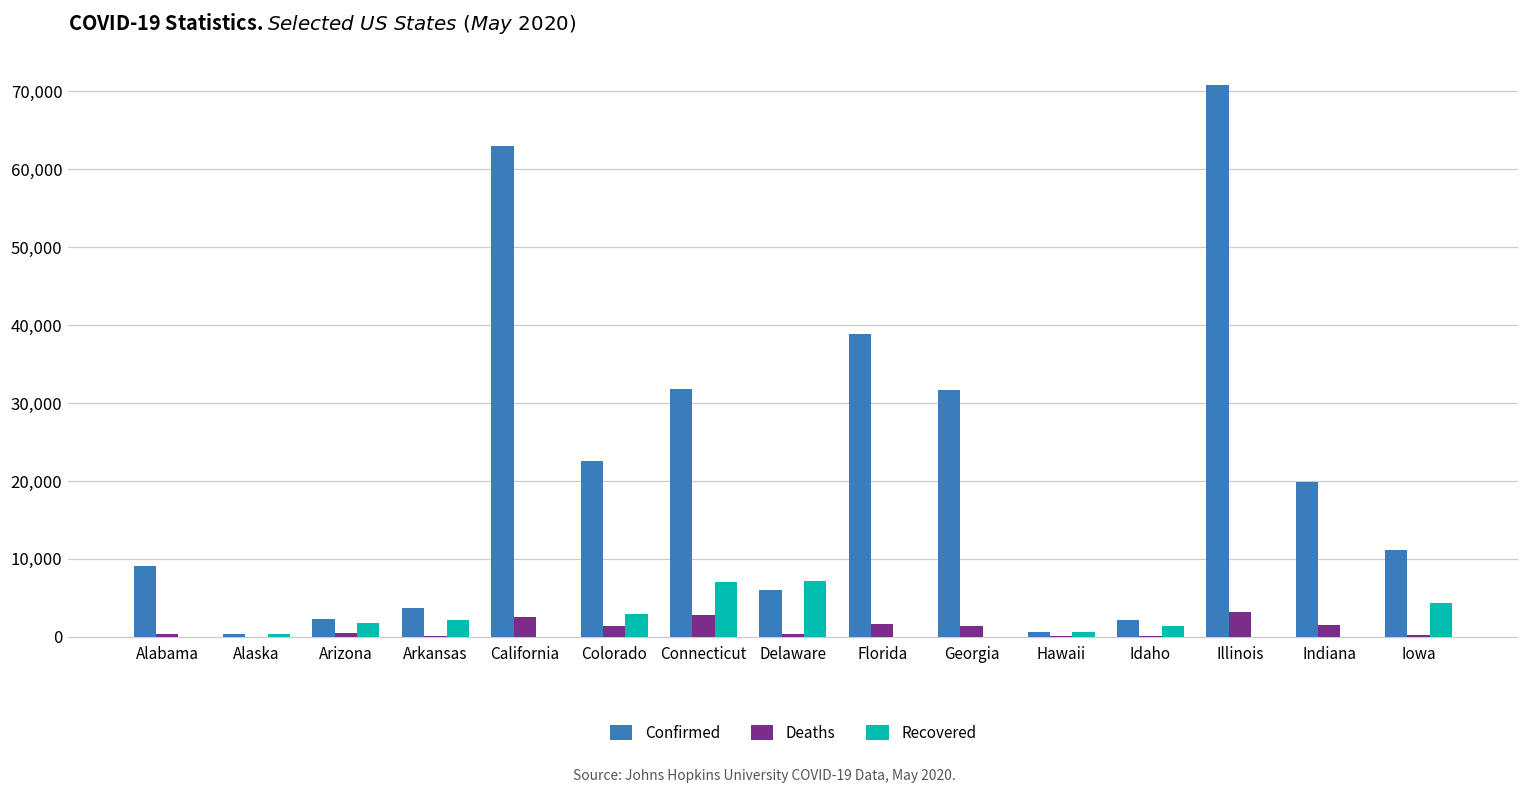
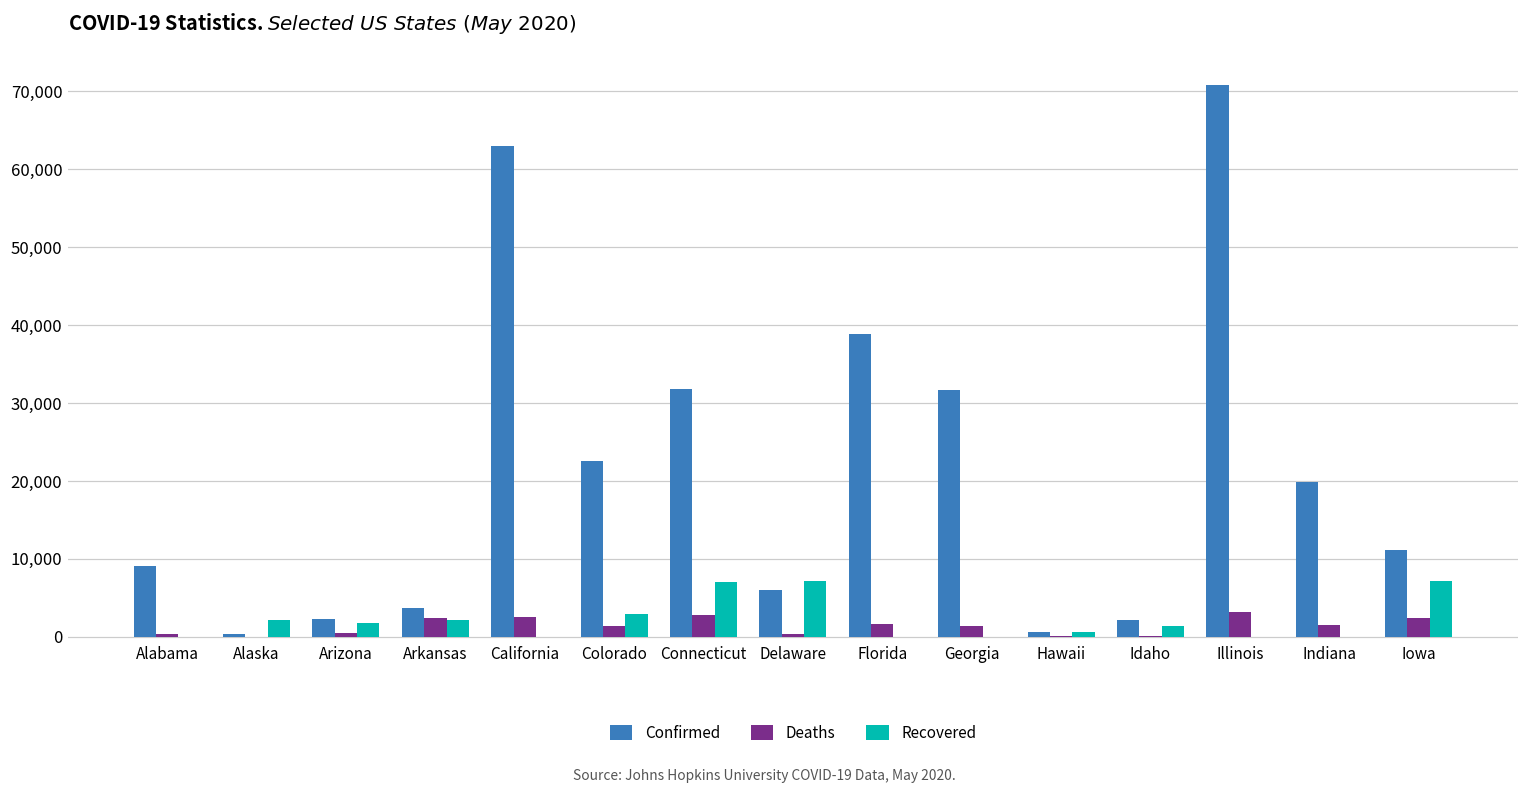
Recovered, Alaska: 0 -> 2,000
Deaths, Arkansas: 0 -> 2,000
Deaths, Iowa: 0 -> 2,000
Recovered, Iowa: 4,000 -> 7,000
